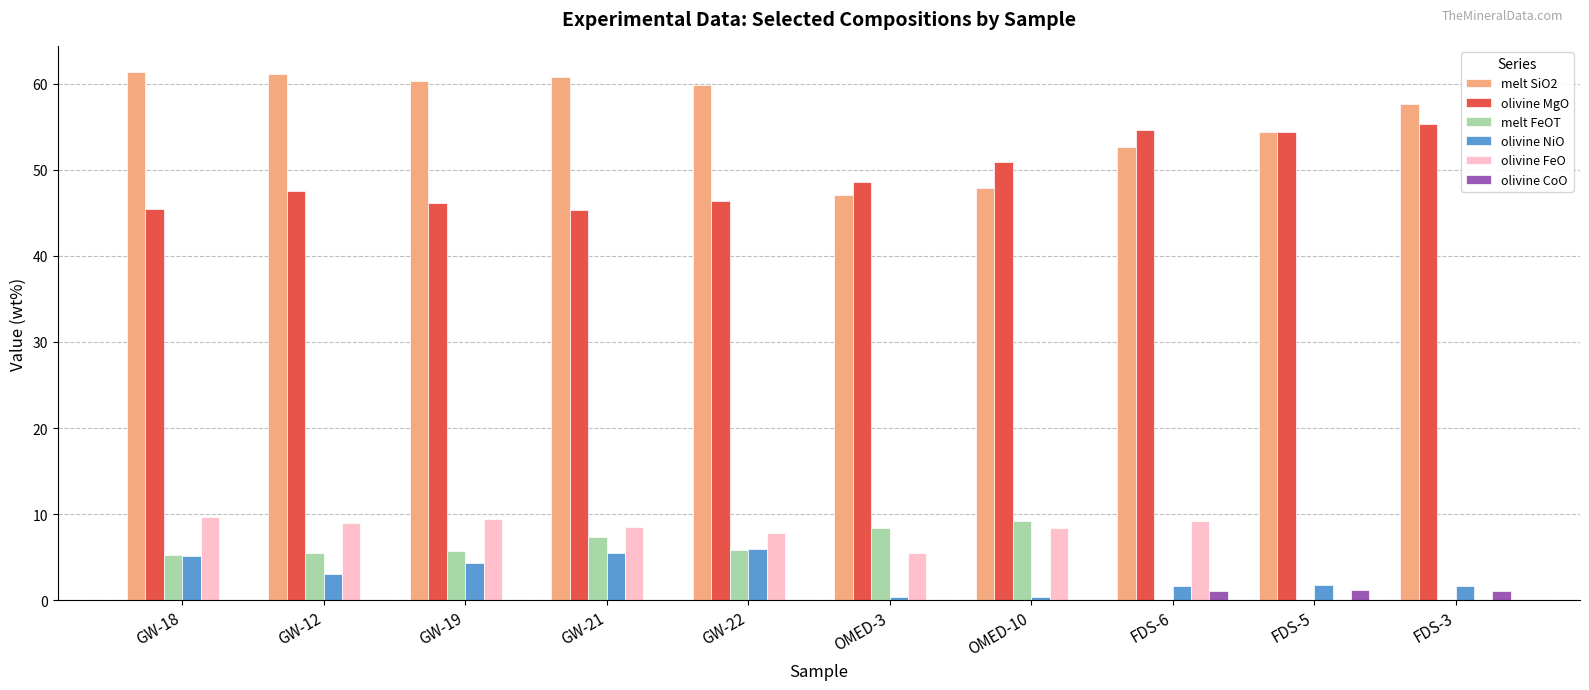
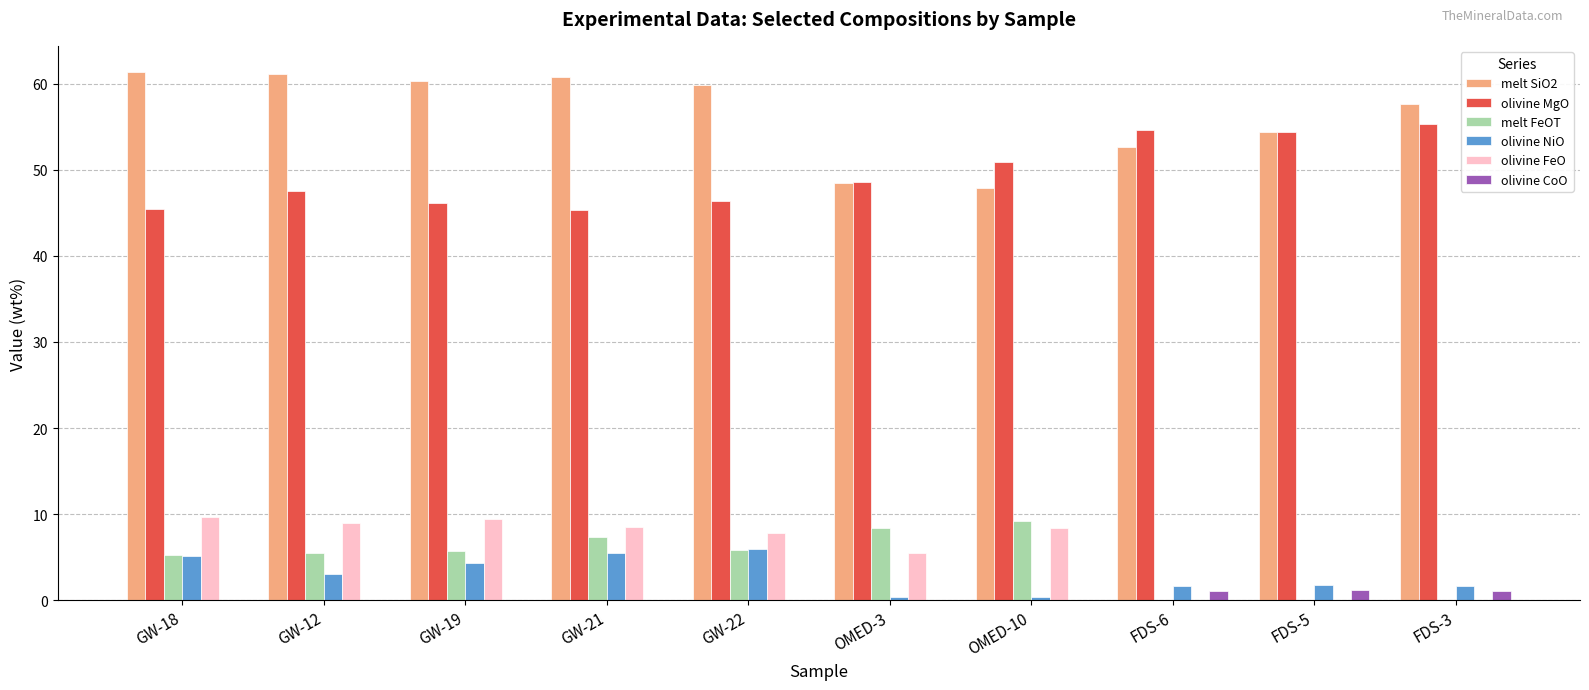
melt SiO2, OMED-3: 47 -> 48
olivine FeO, FDS-6: 9 -> 0
